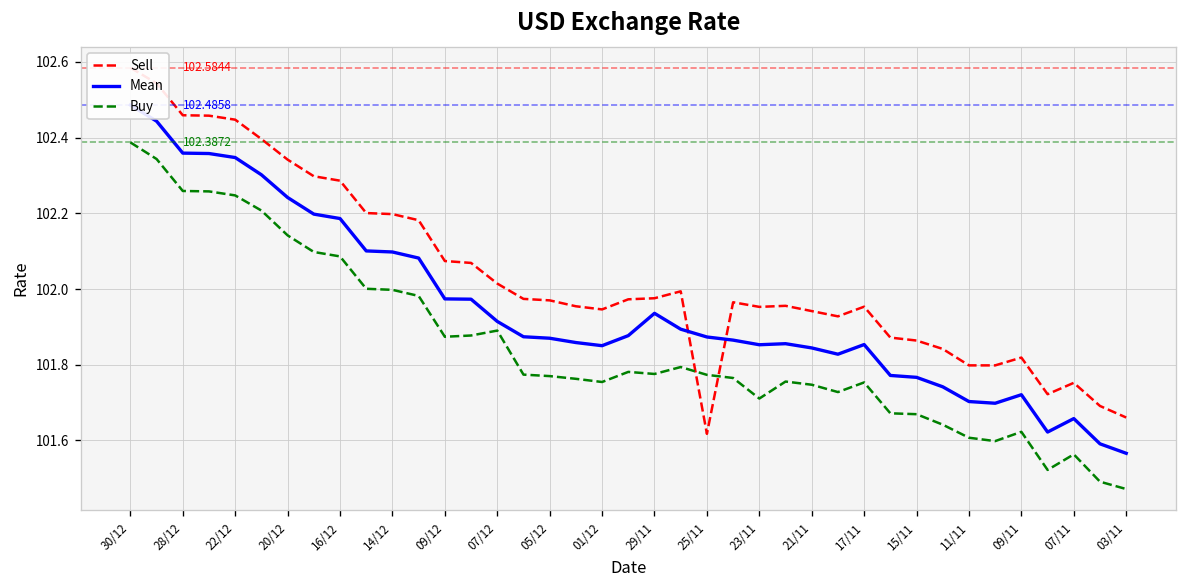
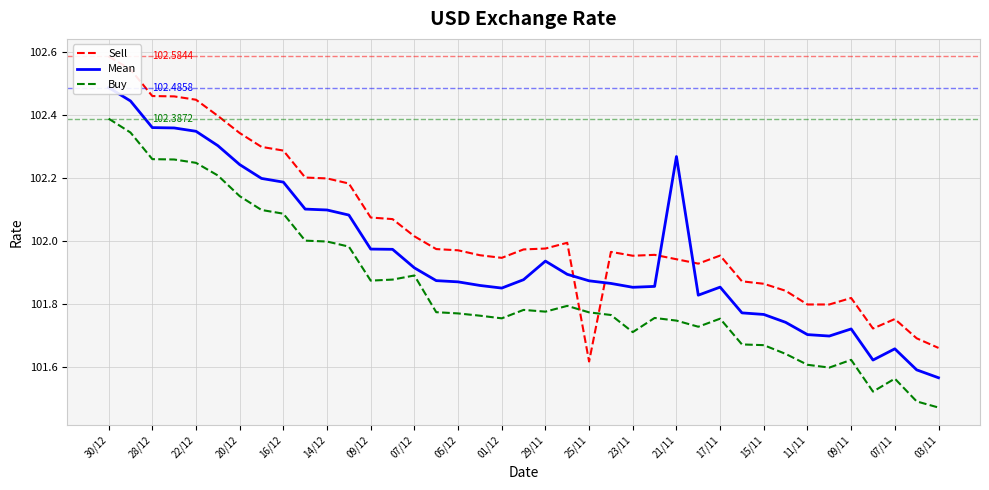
Mean, 21/11: 101.84 -> 102.27
